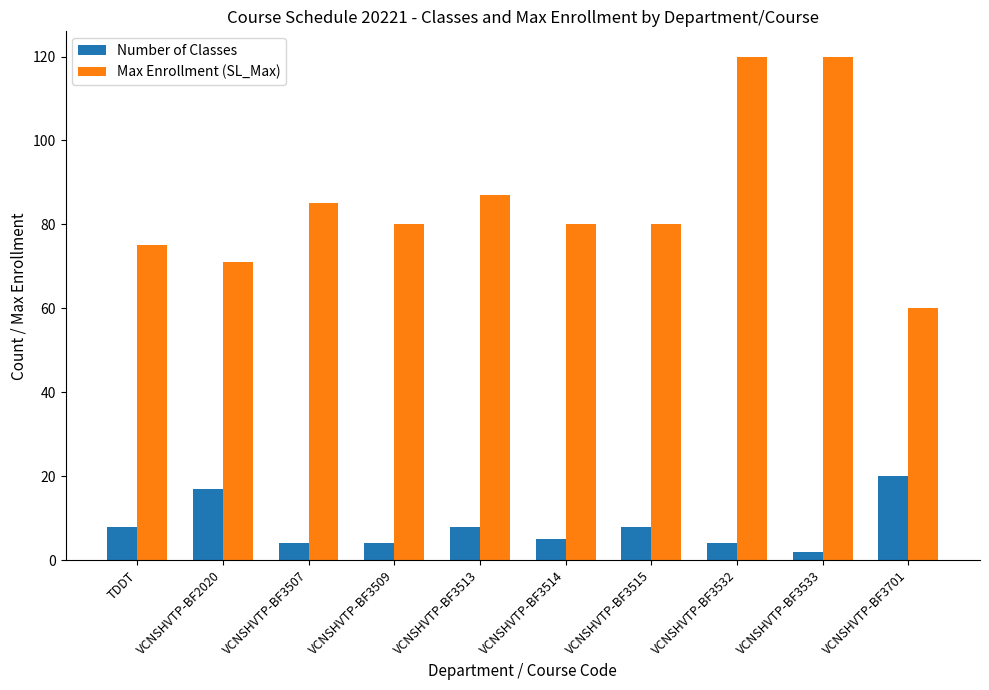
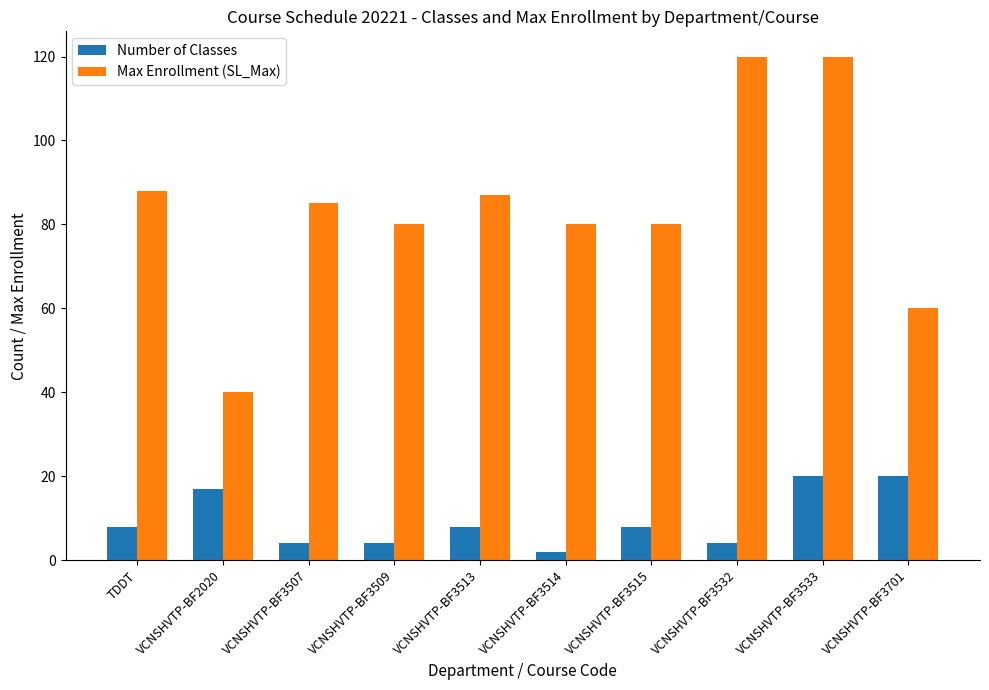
Max Enrollment (SL_Max), TDDT: 75 -> 88
Max Enrollment (SL_Max), VCNSHVTP-BF2020: 71 -> 40
Number of Classes, VCNSHVTP-BF3514: 5 -> 2
Number of Classes, VCNSHVTP-BF3533: 2 -> 20
